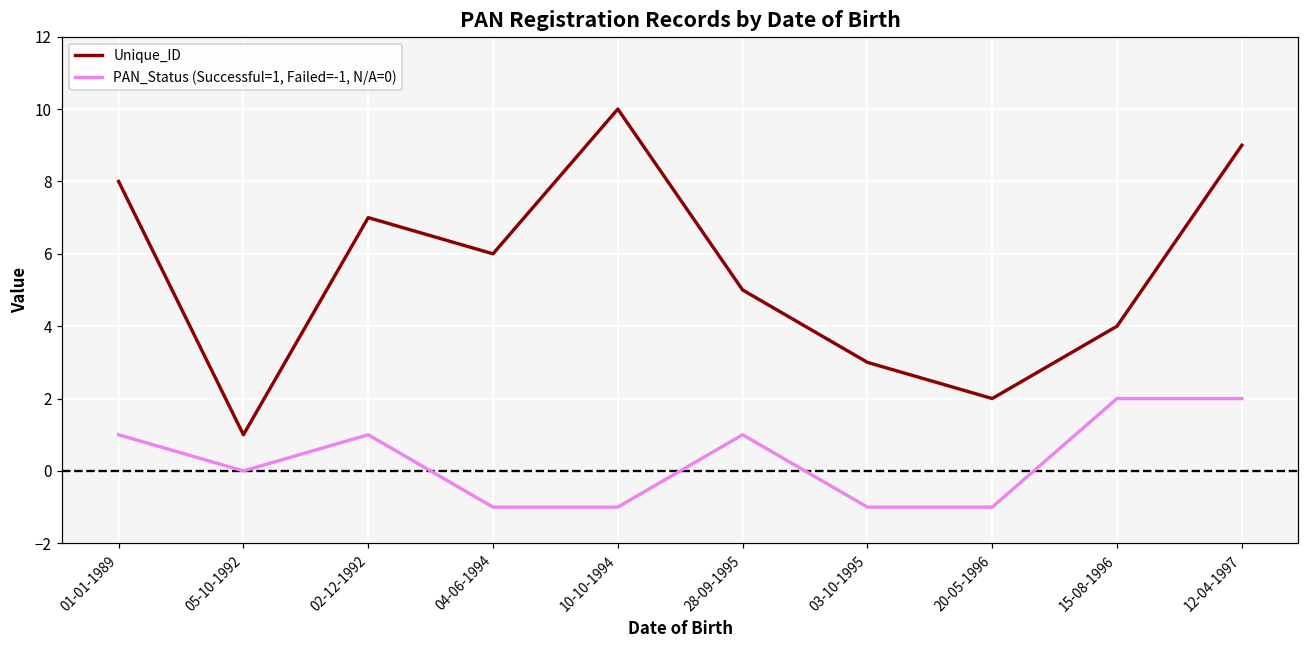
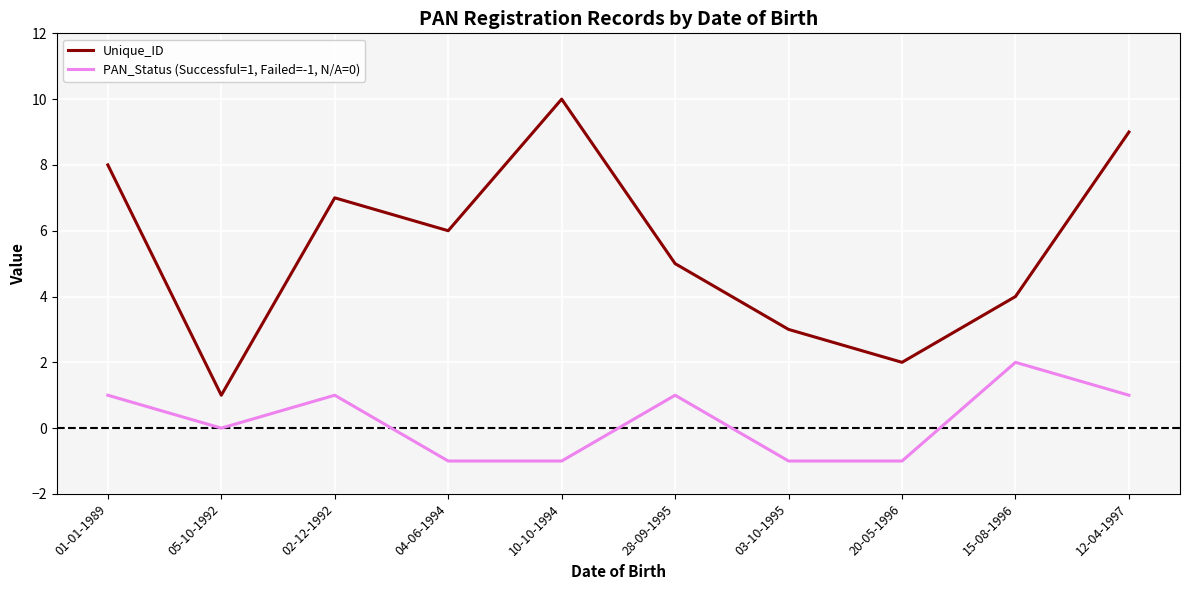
PAN_Status (Successful=1, Failed=-1, N/A=0), 12-04-1997: 2 -> 1
